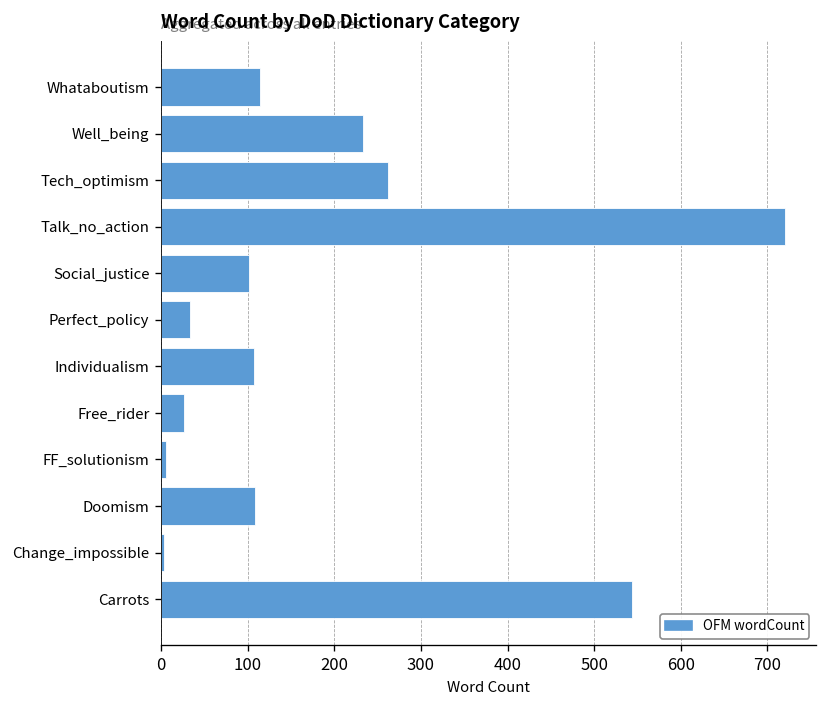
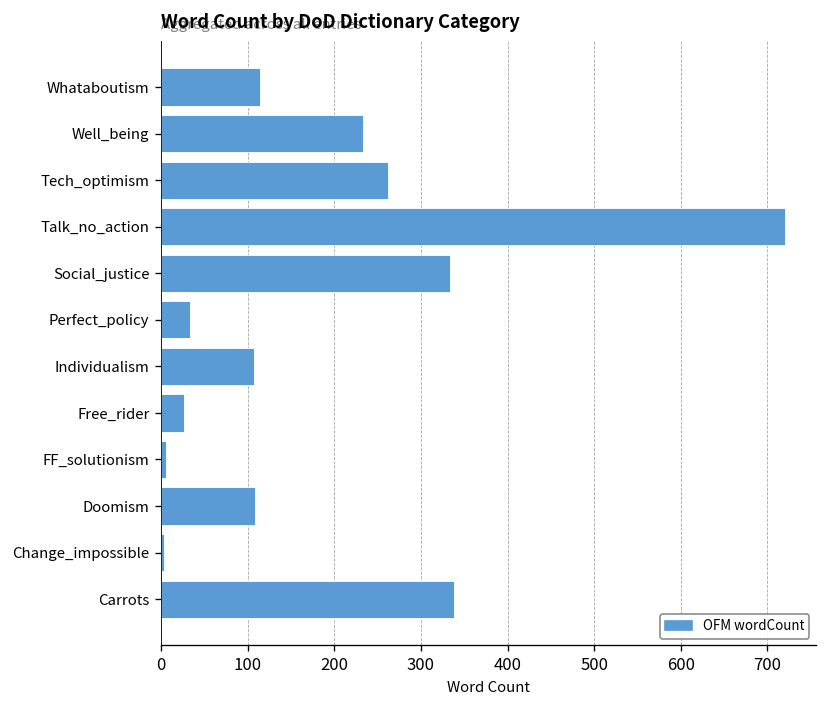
Social_justice: 100 -> 330
Carrots: 540 -> 340
